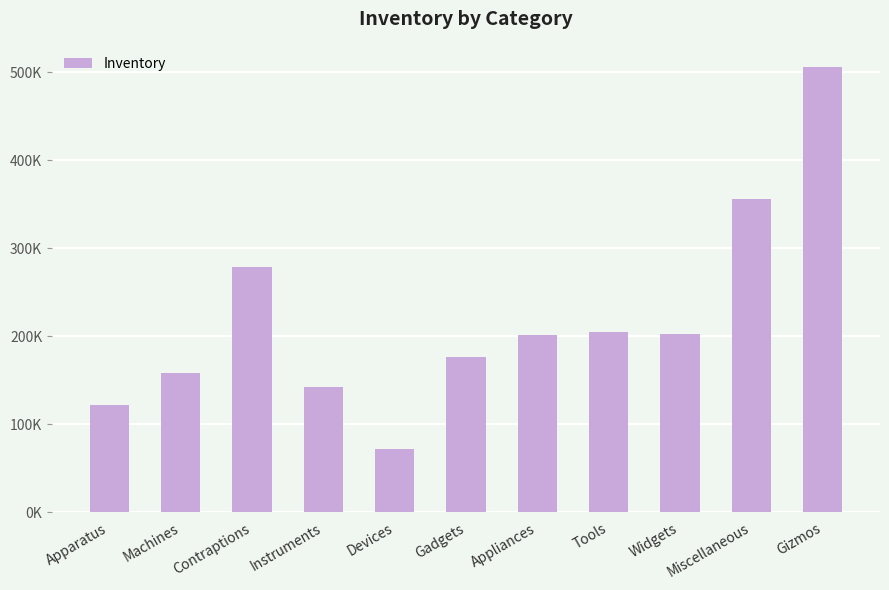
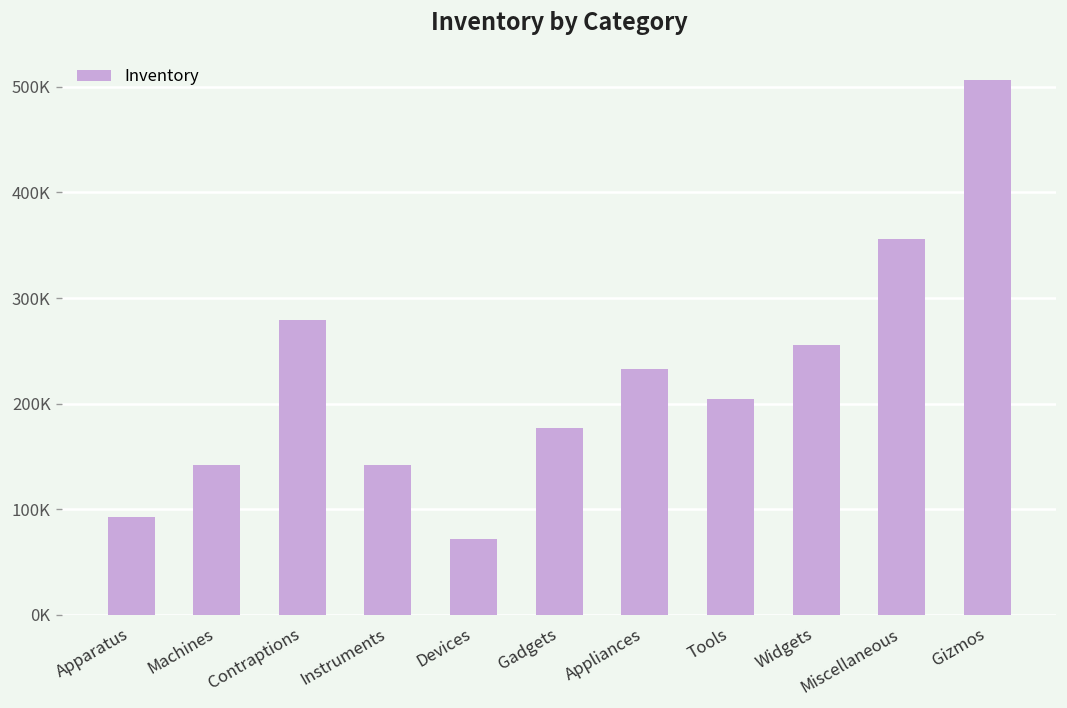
Apparatus: 120000 -> 90000
Machines: 160000 -> 140000
Appliances: 200000 -> 230000
Widgets: 200000 -> 260000
